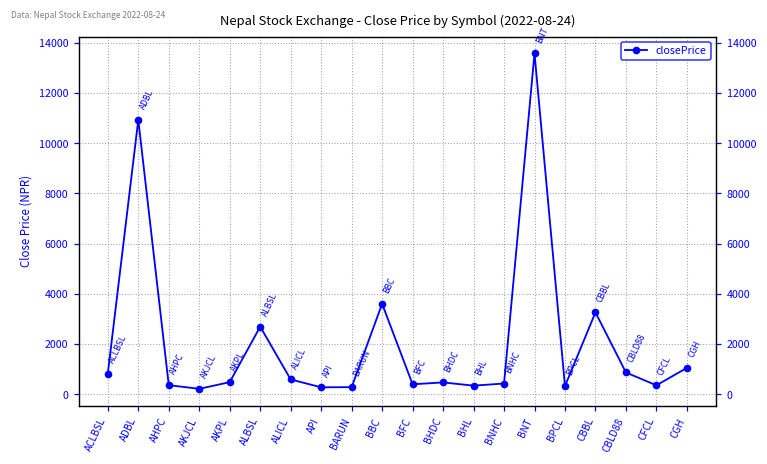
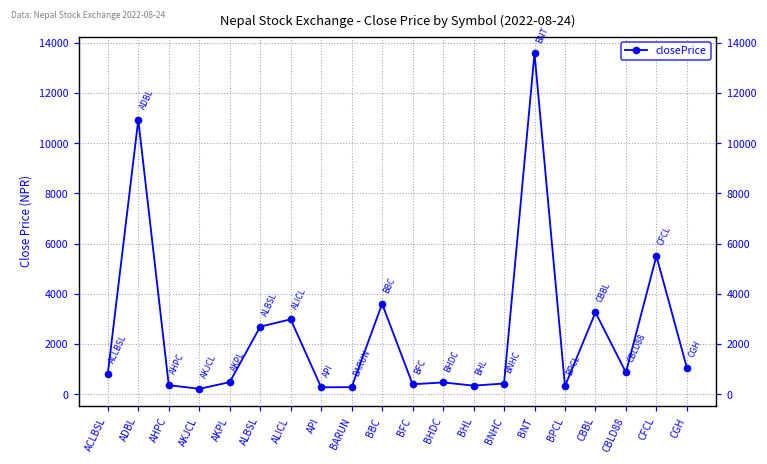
ALICL: 600 -> 3000
CFCL: 400 -> 5500
